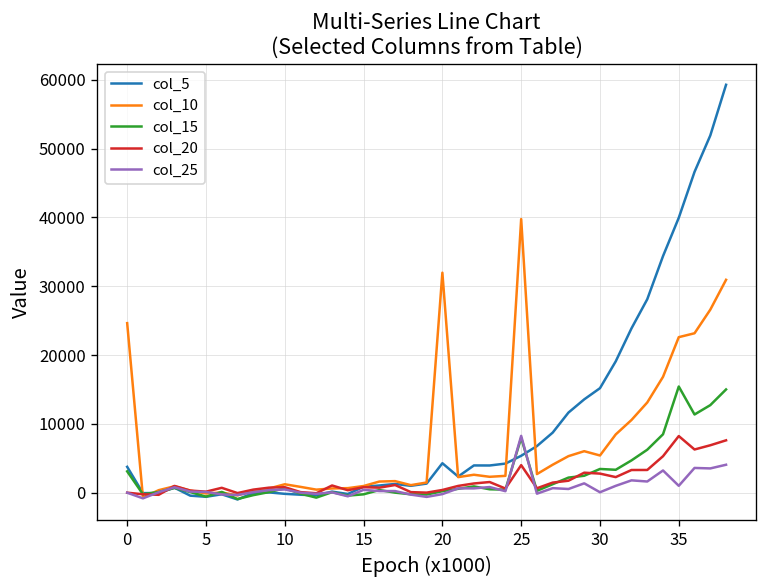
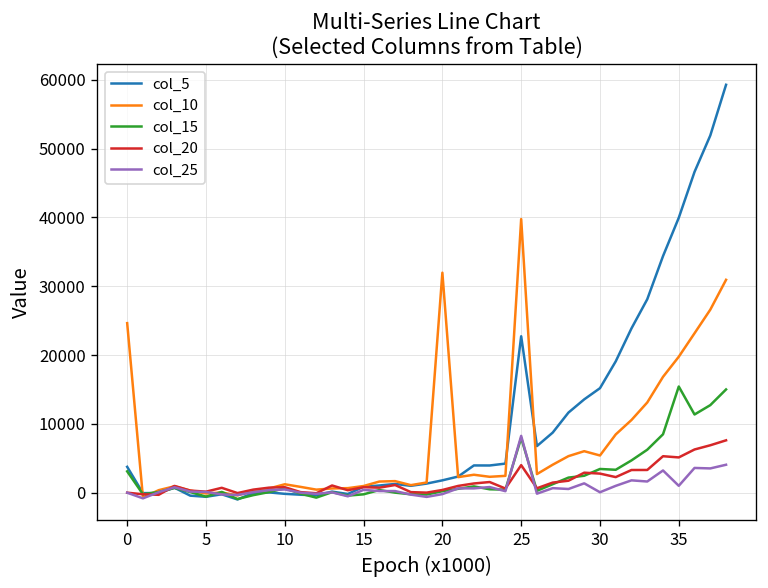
col_5, 20: 4000 -> 2000
col_5, 25: 5000 -> 23000
col_10, 35: 23000 -> 20000
col_20, 35: 8000 -> 5000
